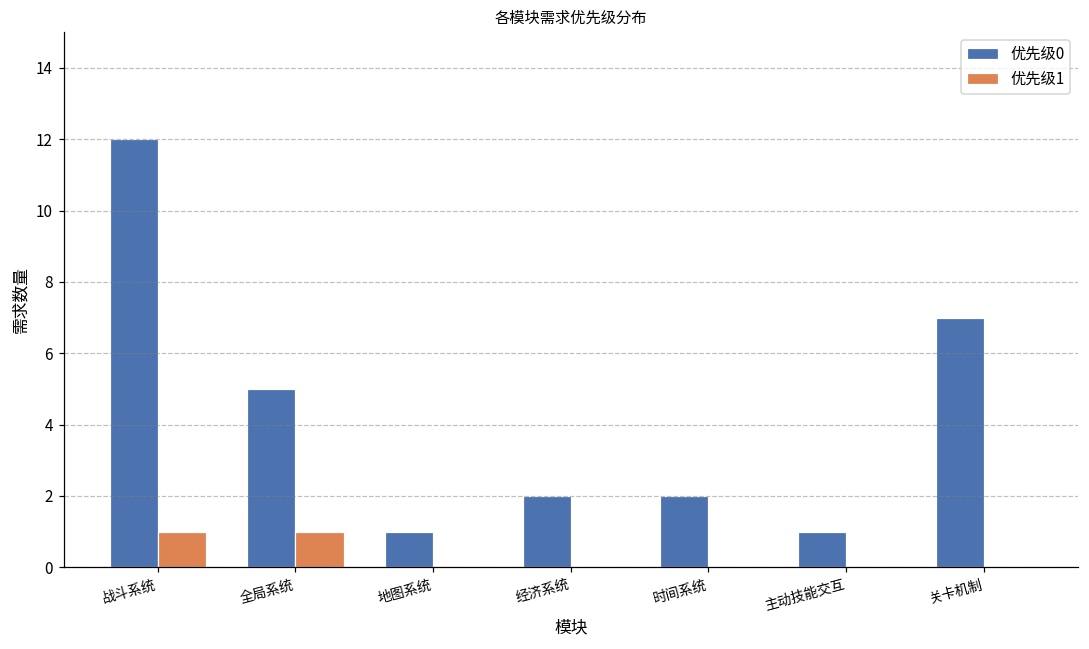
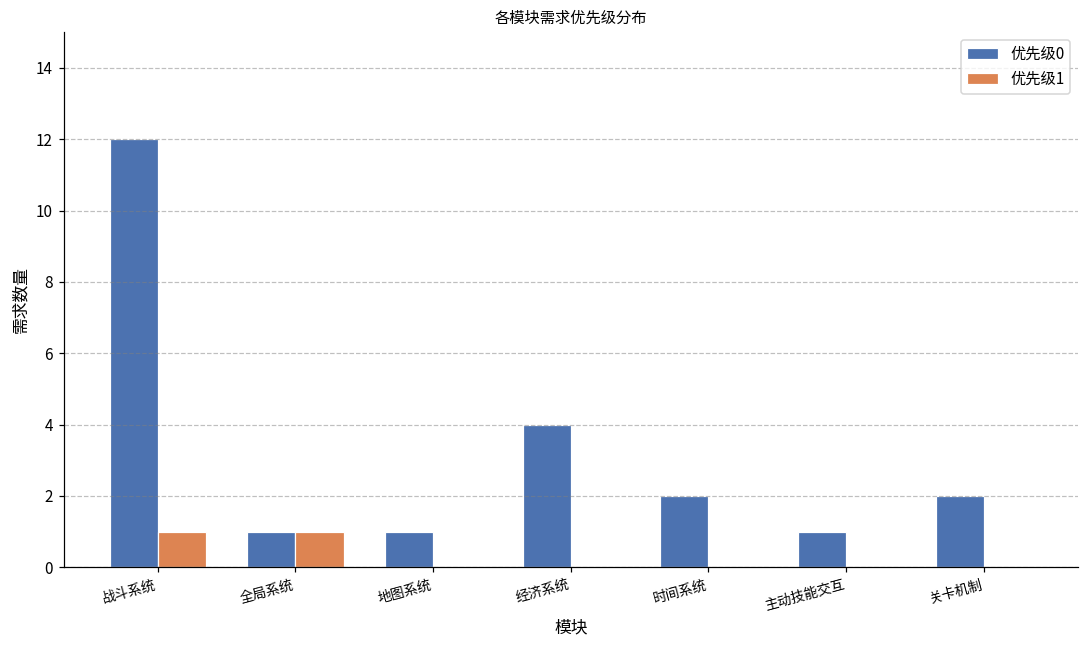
优先级0, 全局系统: 5 -> 1
优先级0, 经济系统: 2 -> 4
优先级0, 关卡机制: 7 -> 2
